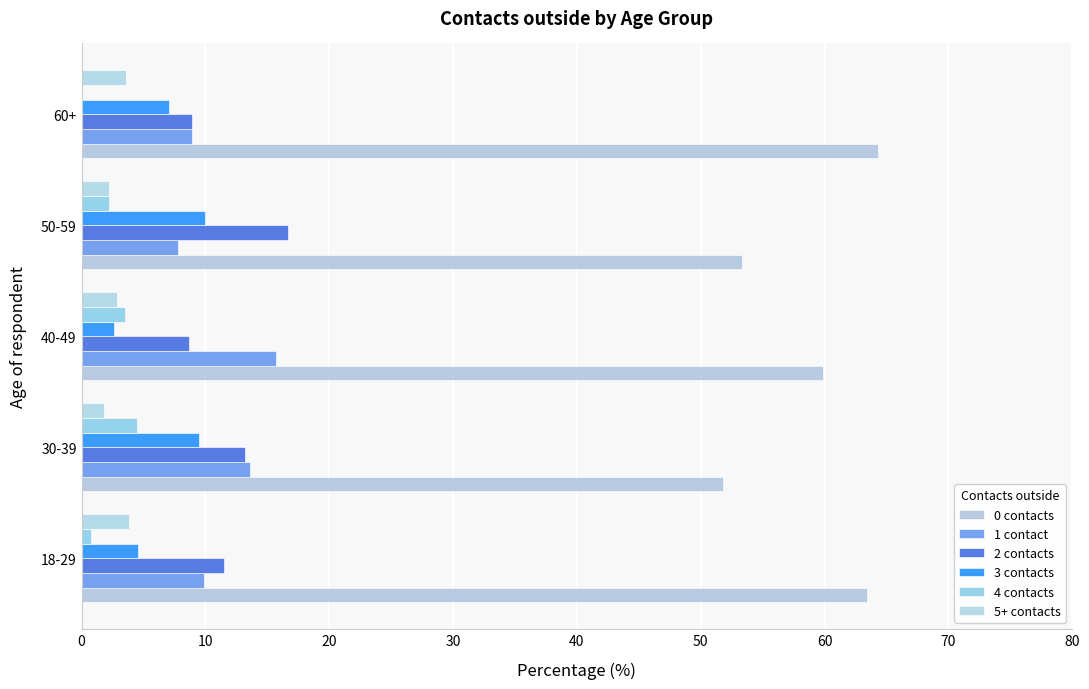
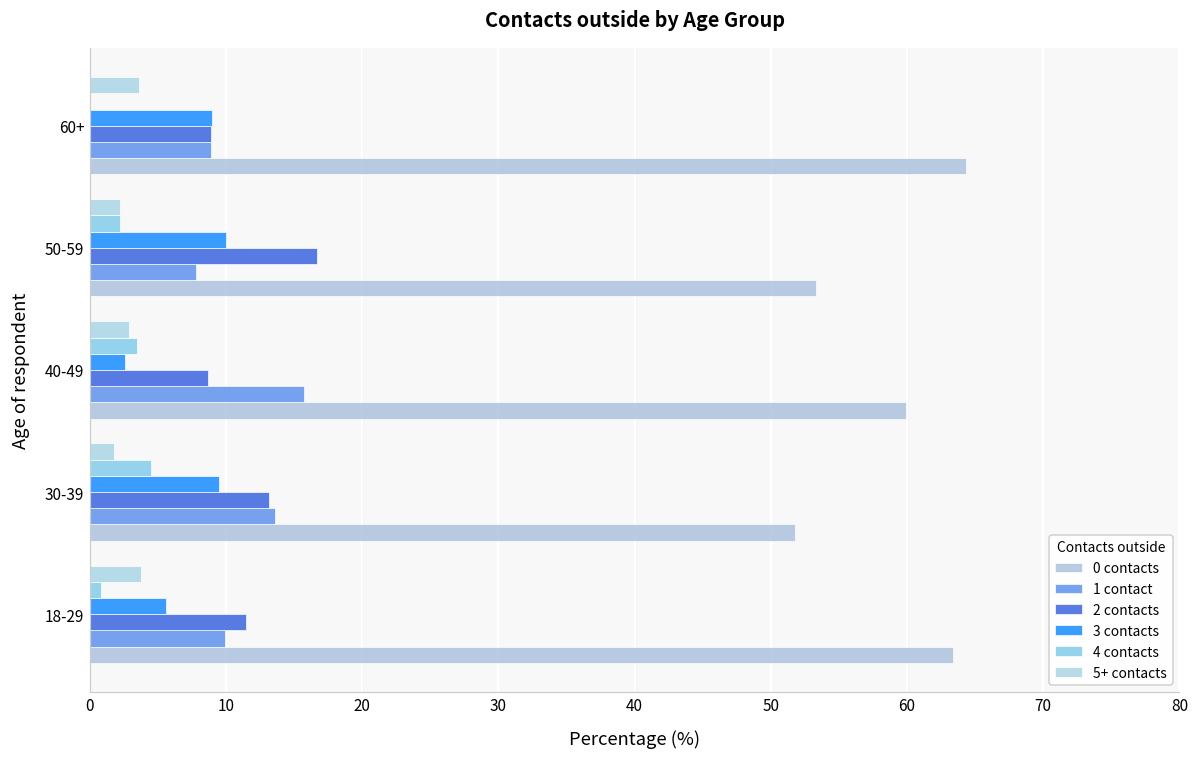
3 contacts, 60+: 7.1 -> 9.0
3 contacts, 18-29: 4.6 -> 5.6
